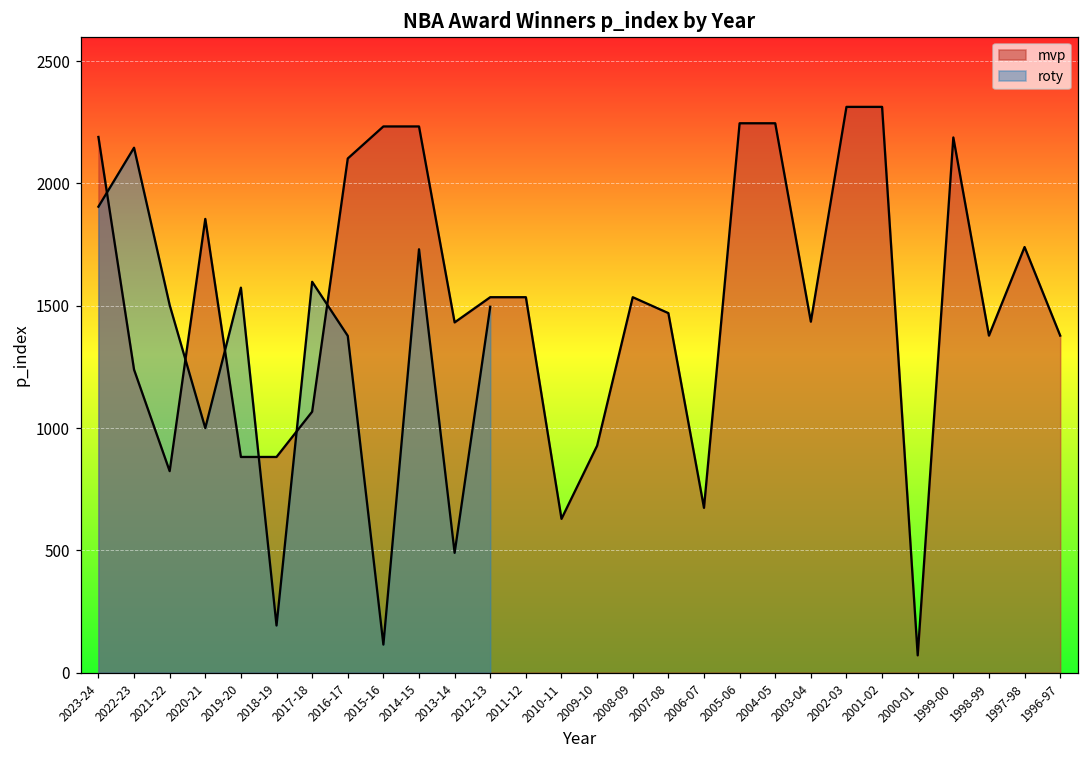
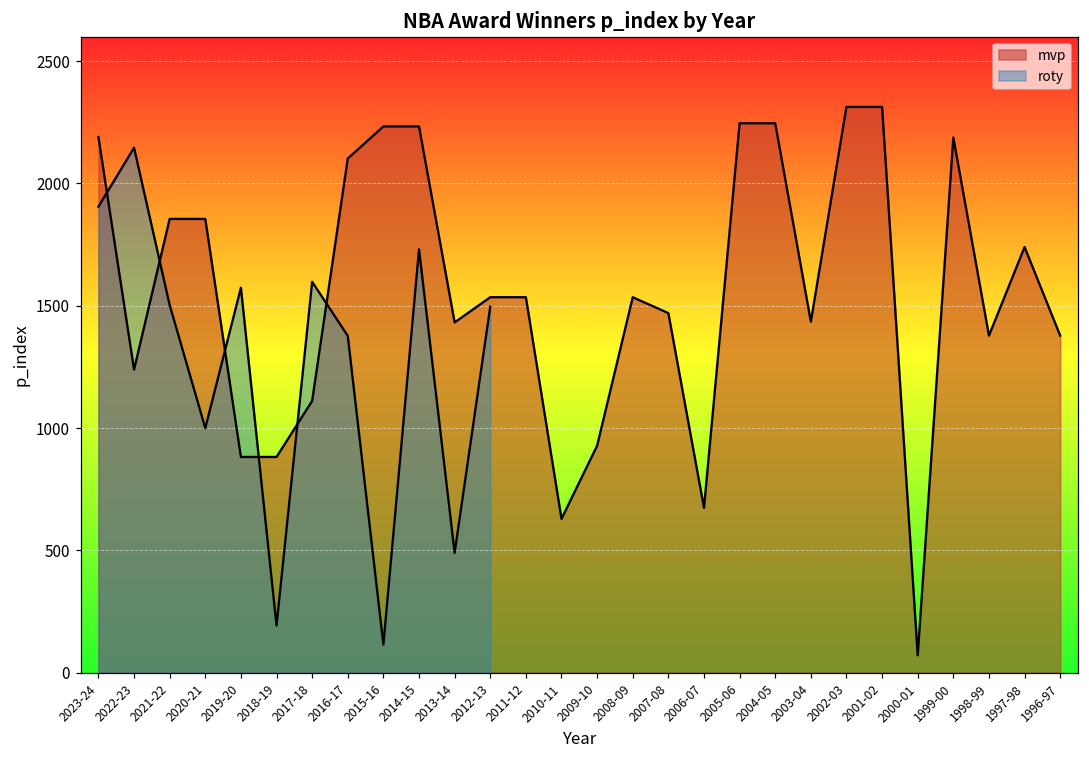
mvp, 2021-22: 820 -> 1860
mvp, 2017-18: 1070 -> 1110
